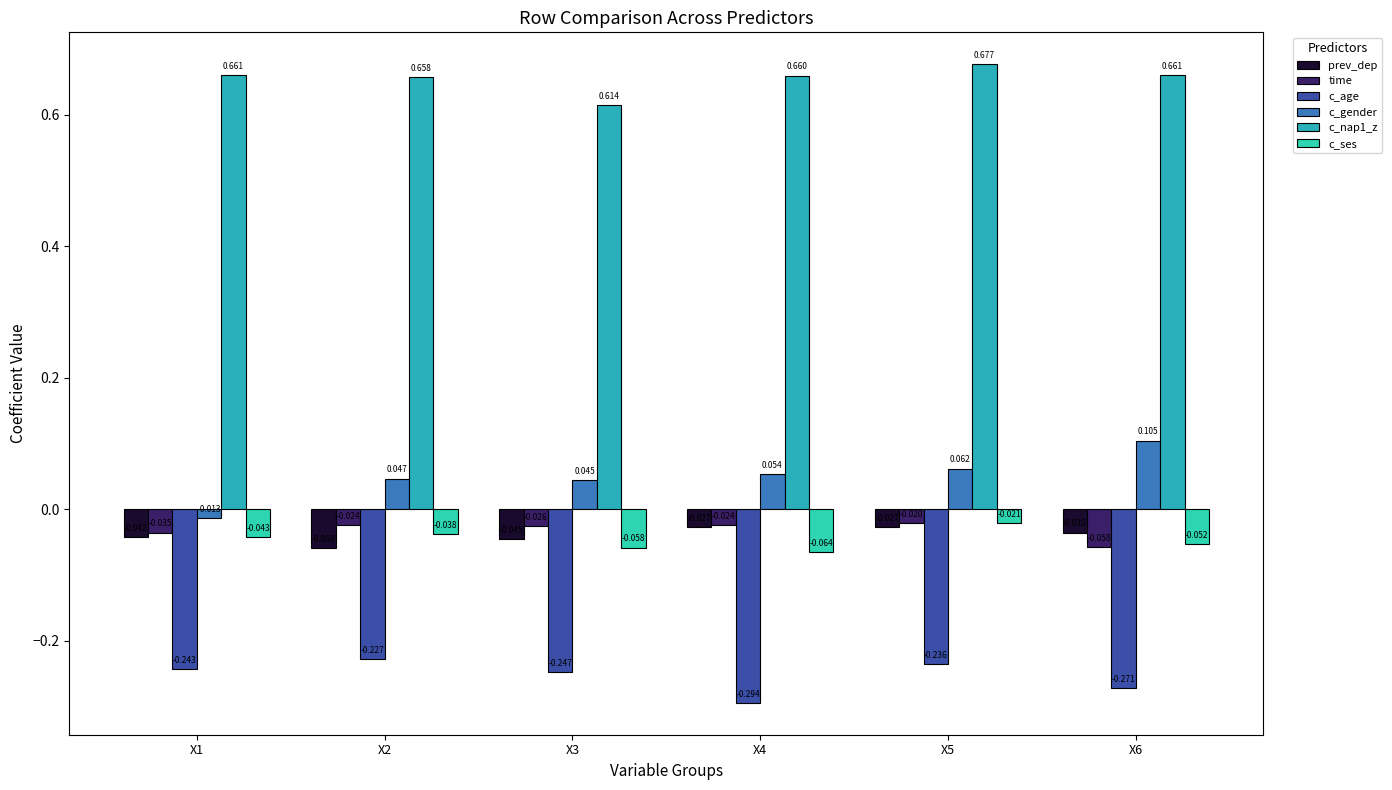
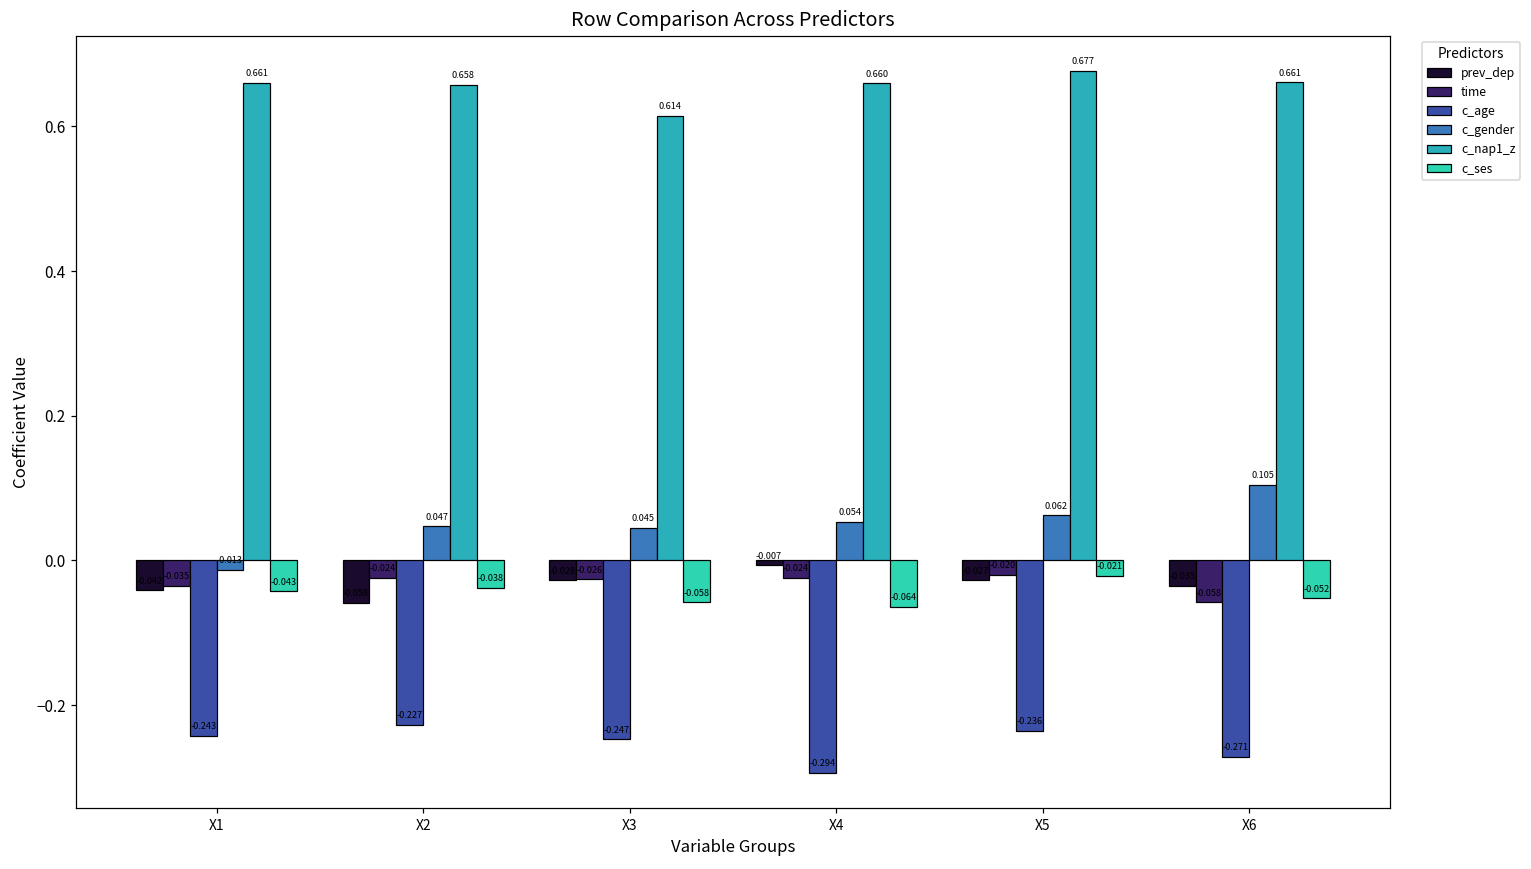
prev_dep, X3: -0.05 -> -0.03
prev_dep, X4: -0.03 -> -0.01
